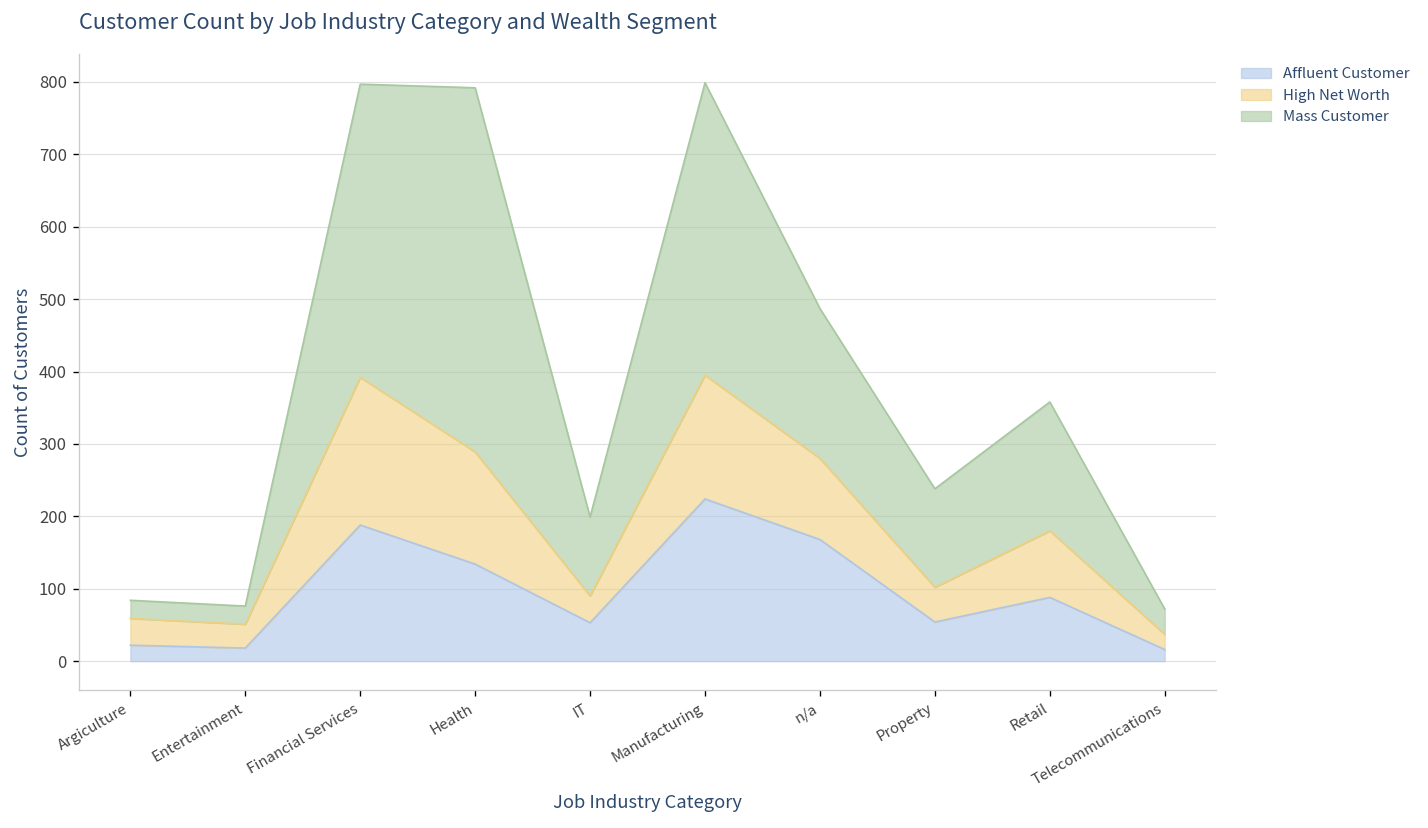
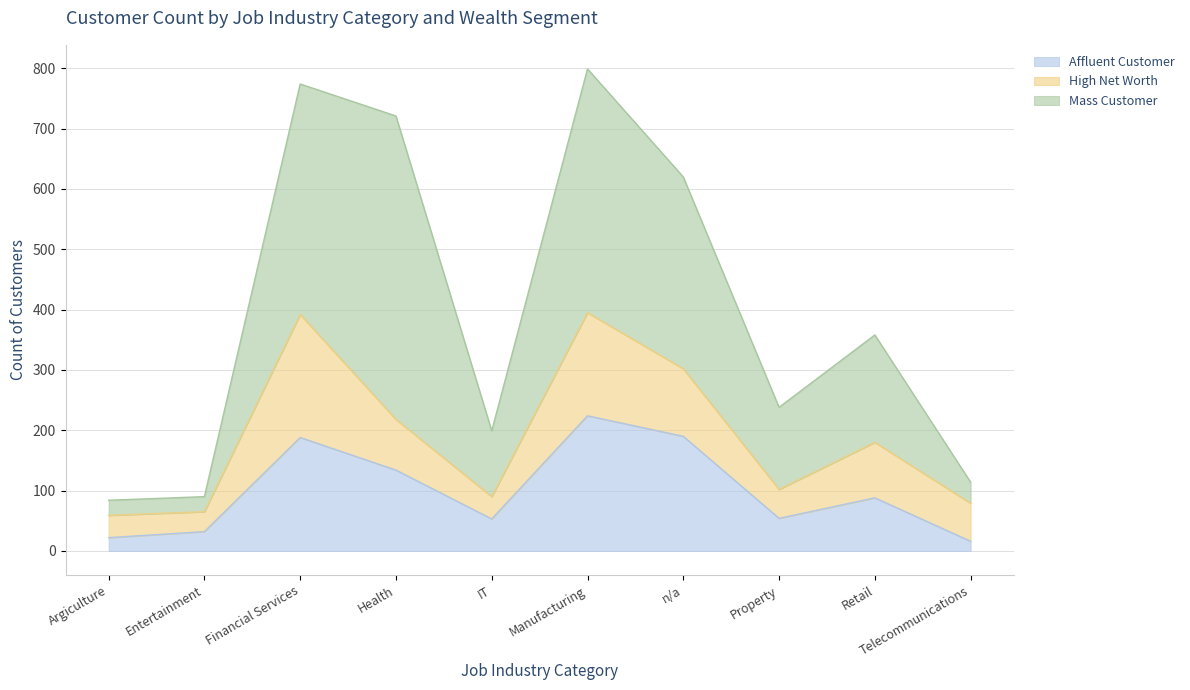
Affluent Customer, Entertainment: 20 -> 30
Mass Customer, Financial Services: 410 -> 380
High Net Worth, Health: 160 -> 80
Affluent Customer, n/a: 170 -> 190
Mass Customer, n/a: 210 -> 320
High Net Worth, Telecommunications: 20 -> 60
